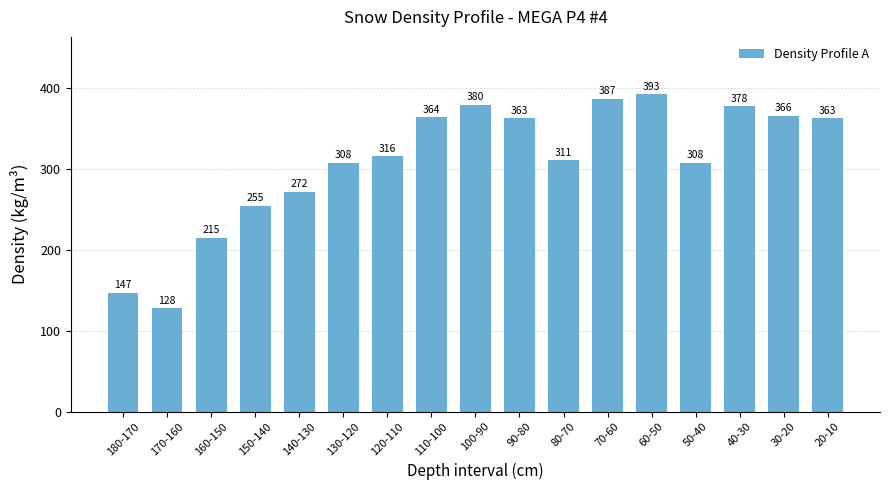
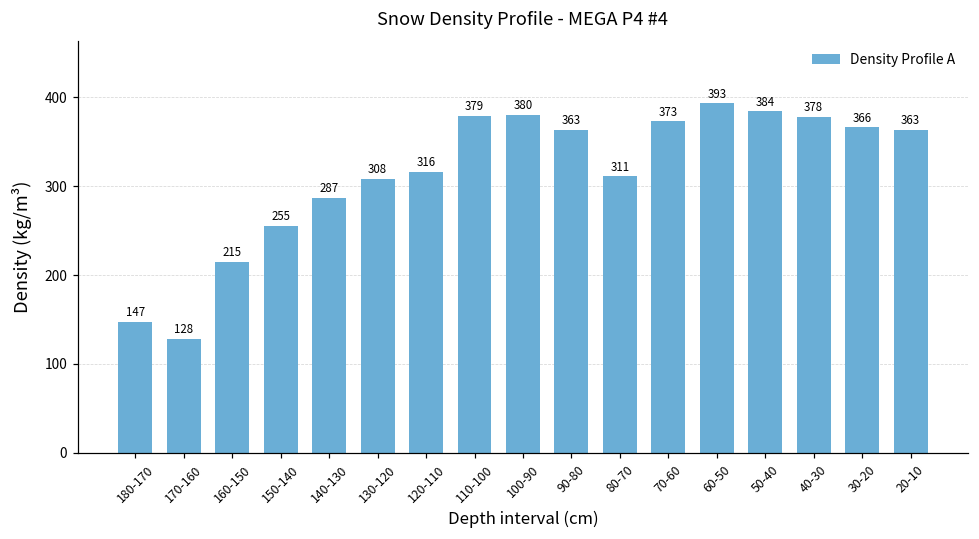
140-130: 272 -> 287
110-100: 364 -> 379
70-60: 387 -> 373
50-40: 308 -> 384
